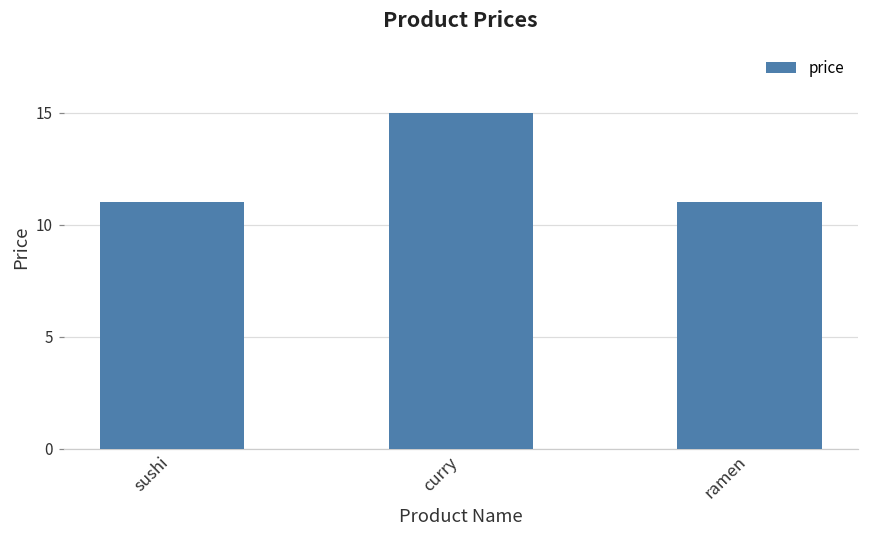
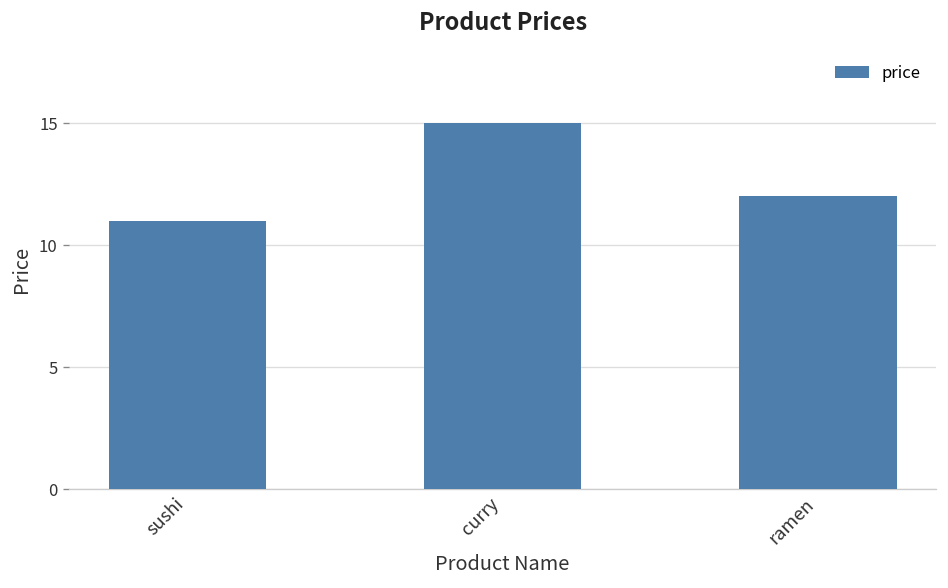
ramen: 11 -> 12
